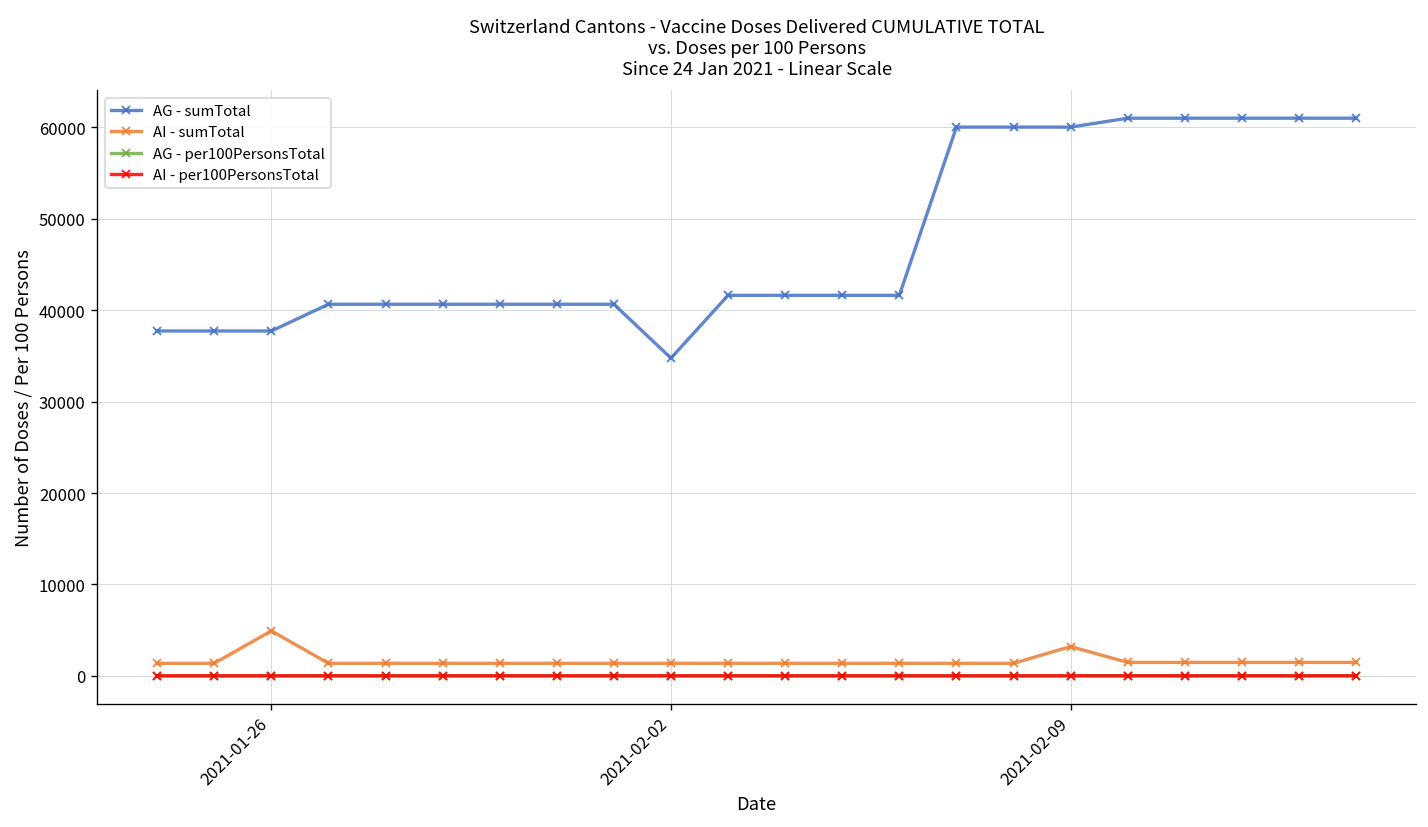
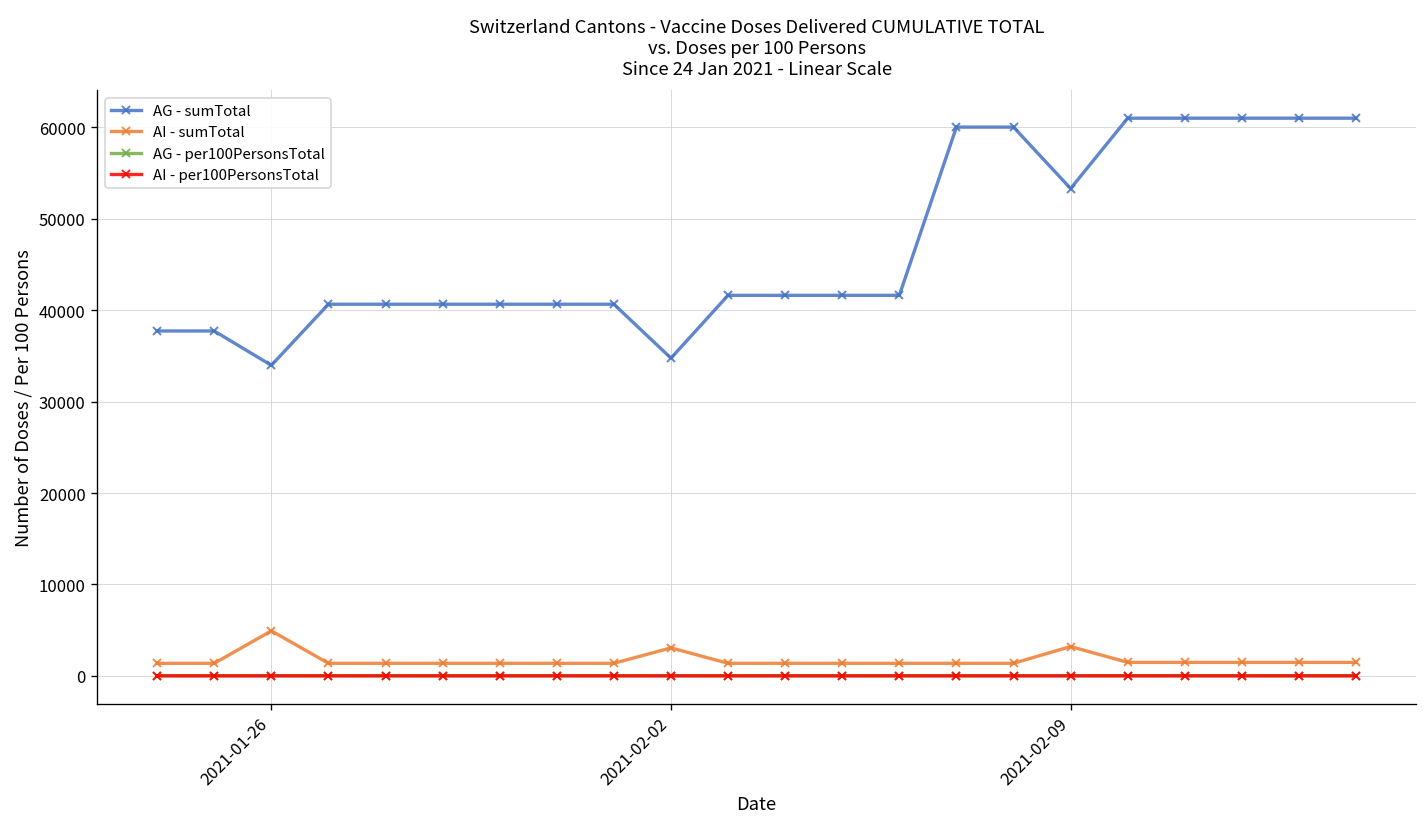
AG - sumTotal, 2021-01-26: 38000 -> 34000
AI - sumTotal, 2021-02-02: 1000 -> 3000
AG - sumTotal, 2021-02-09: 60000 -> 53000
